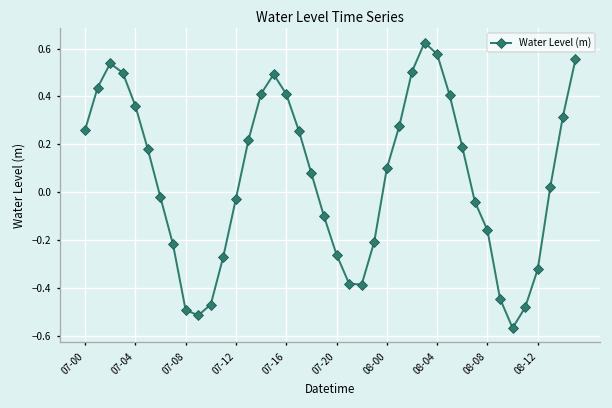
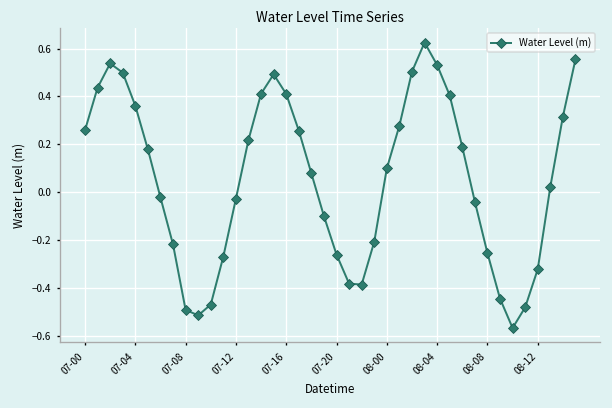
08-04: 0.58 -> 0.53
08-08: -0.16 -> -0.26
